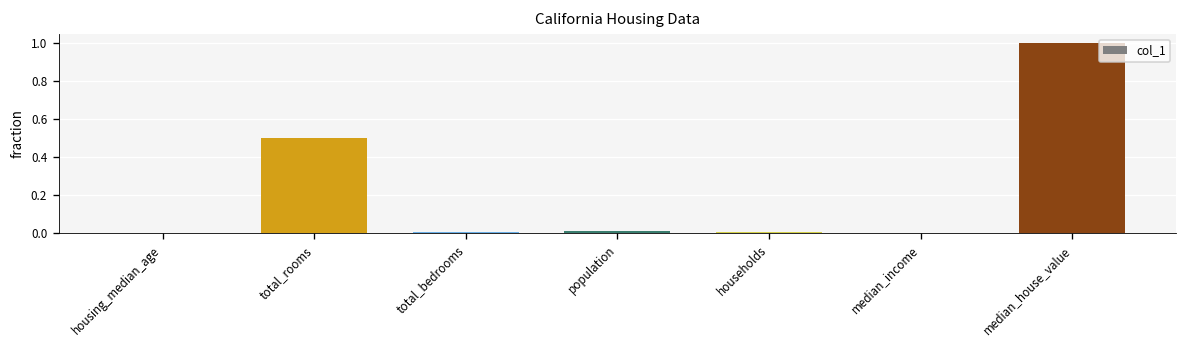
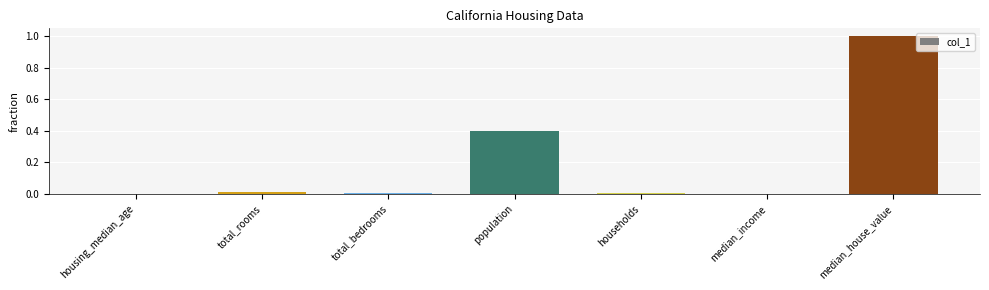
total_rooms: 0.50 -> 0.01
population: 0.01 -> 0.40
